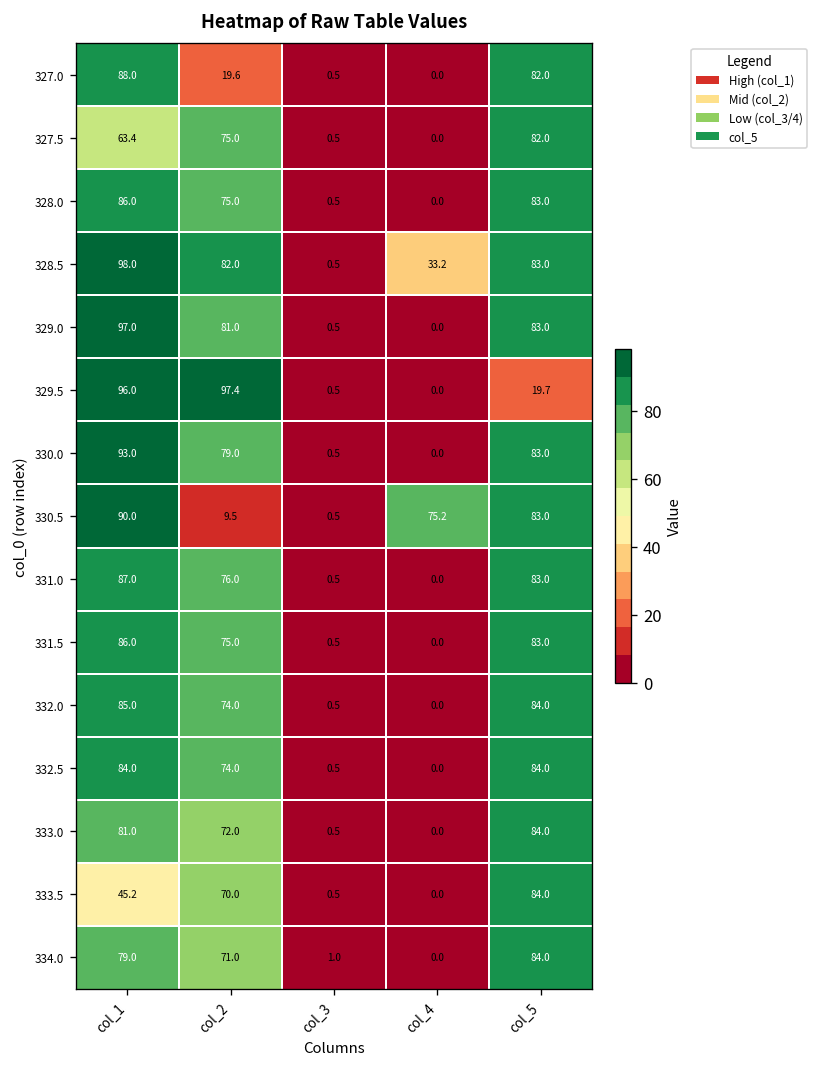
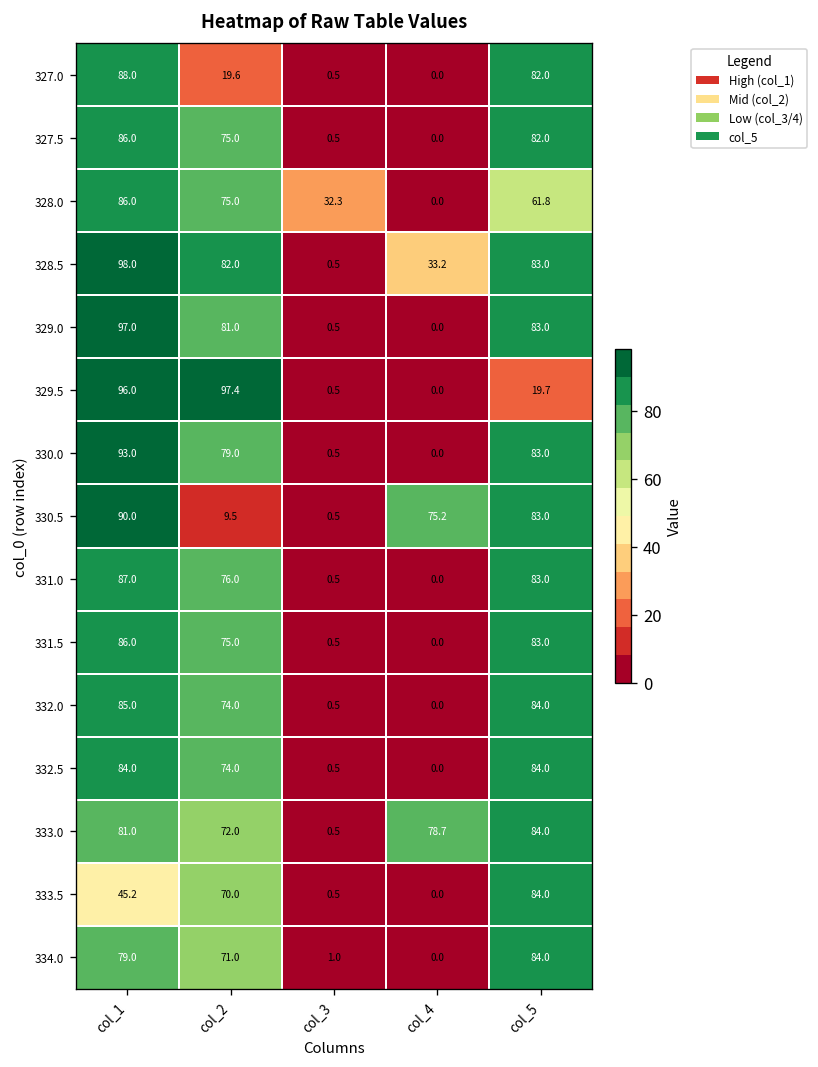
327.5, col_1: 63.4 -> 86.0
328.0, col_3: 0.5 -> 32.3
328.0, col_5: 83.0 -> 61.8
333.0, col_4: 0.0 -> 78.7
